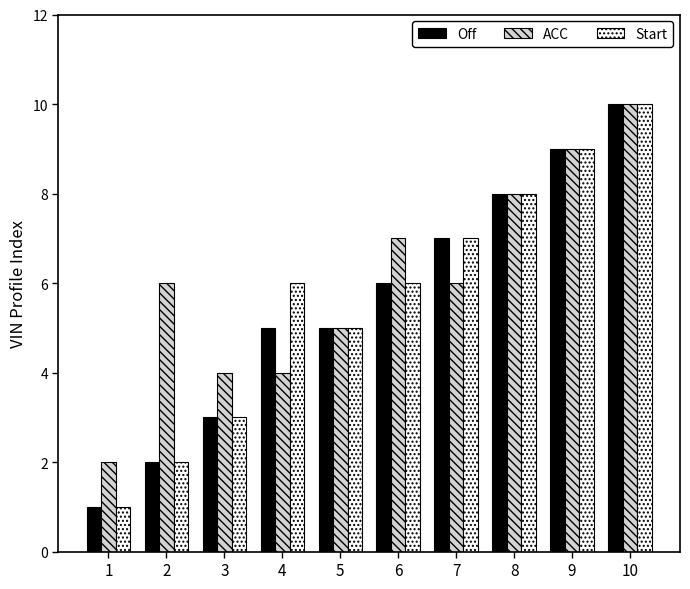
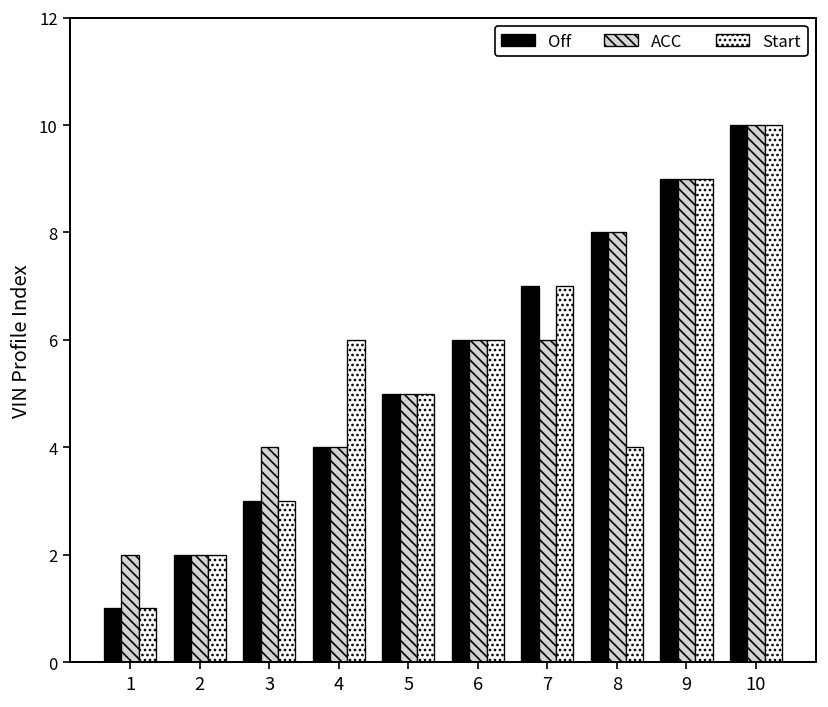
ACC, 2: 6 -> 2
Off, 4: 5 -> 4
ACC, 6: 7 -> 6
Start, 8: 8 -> 4
